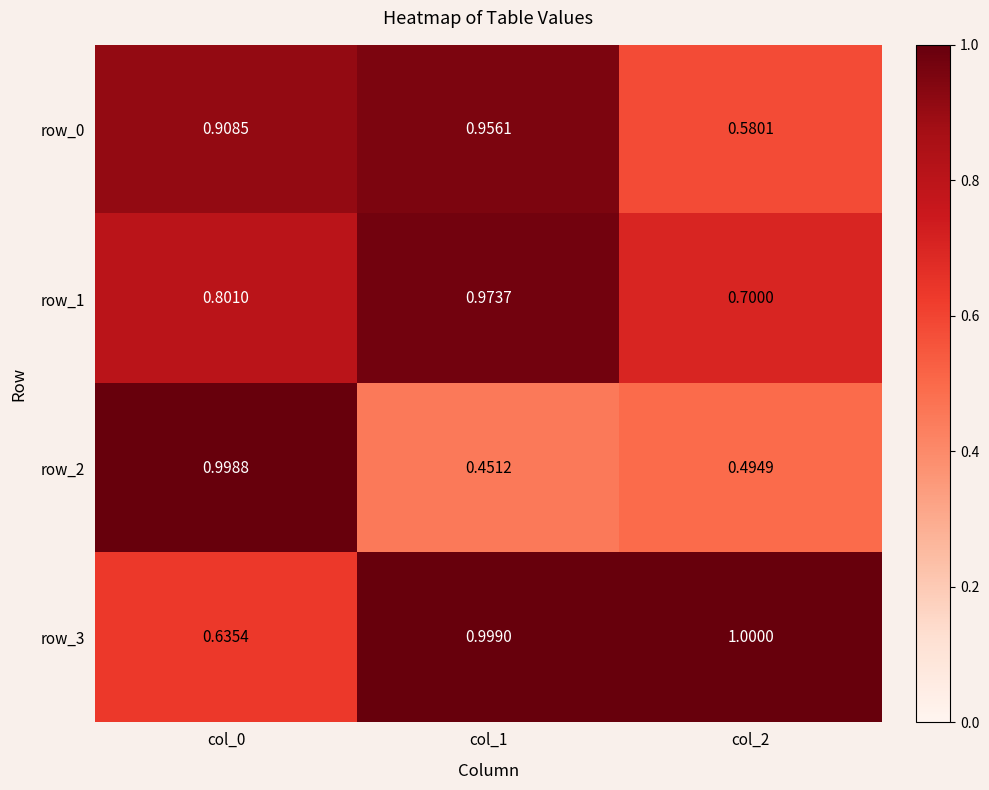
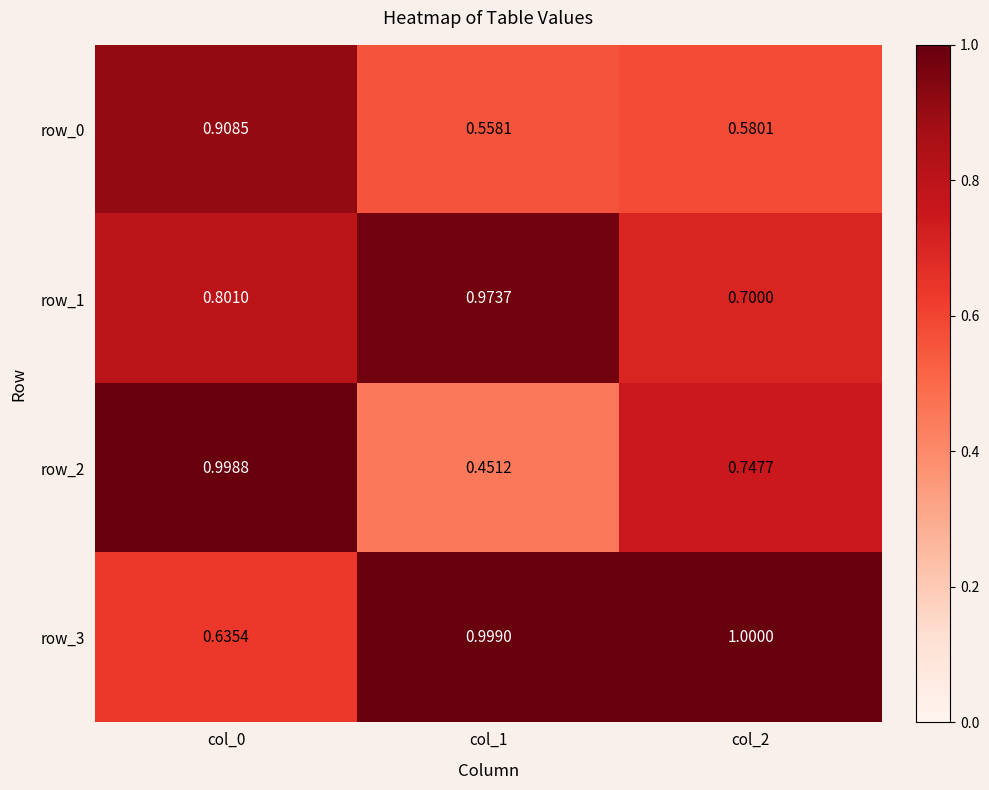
row_0, col_1: 0.9561 -> 0.5581
row_2, col_2: 0.4949 -> 0.7477
